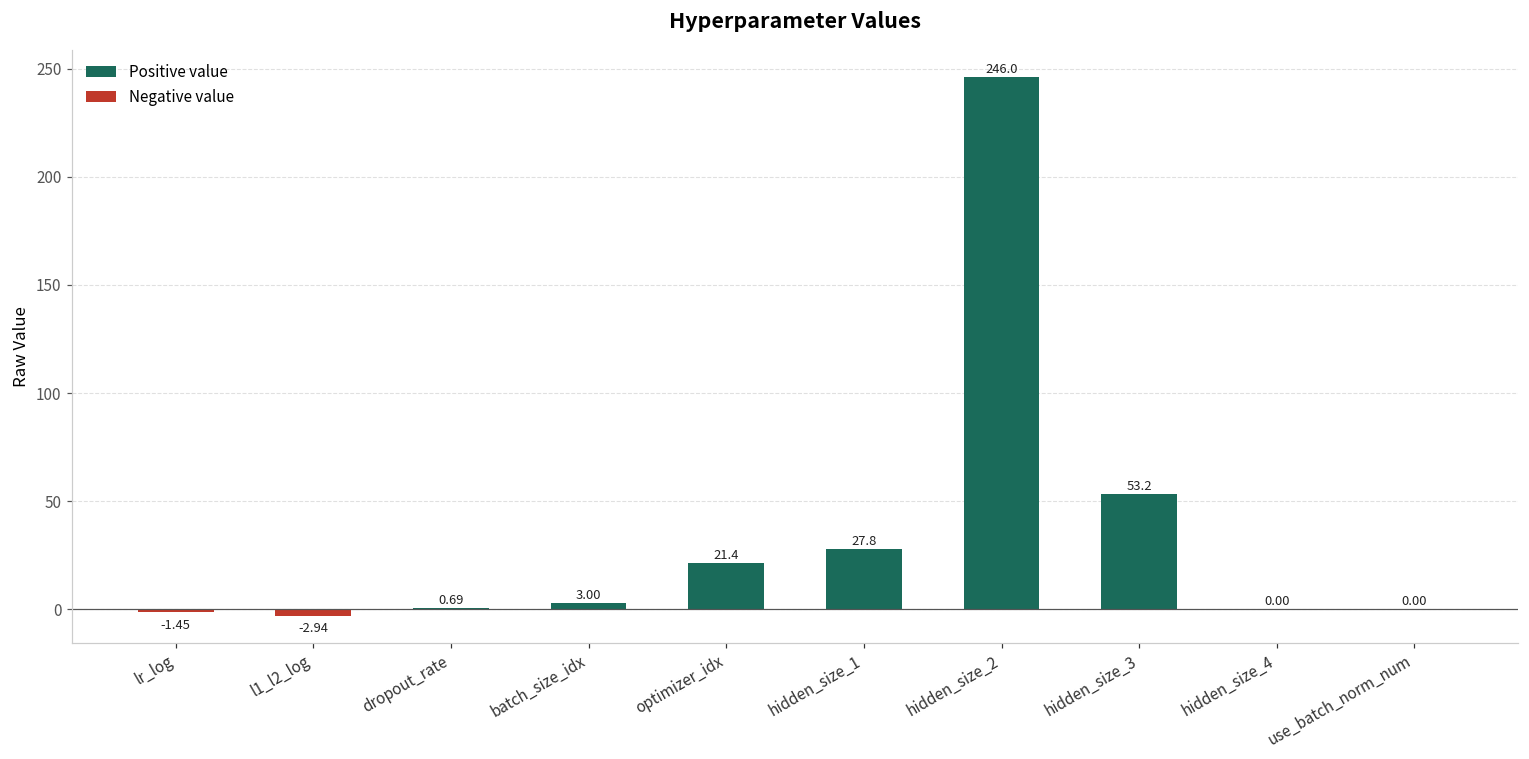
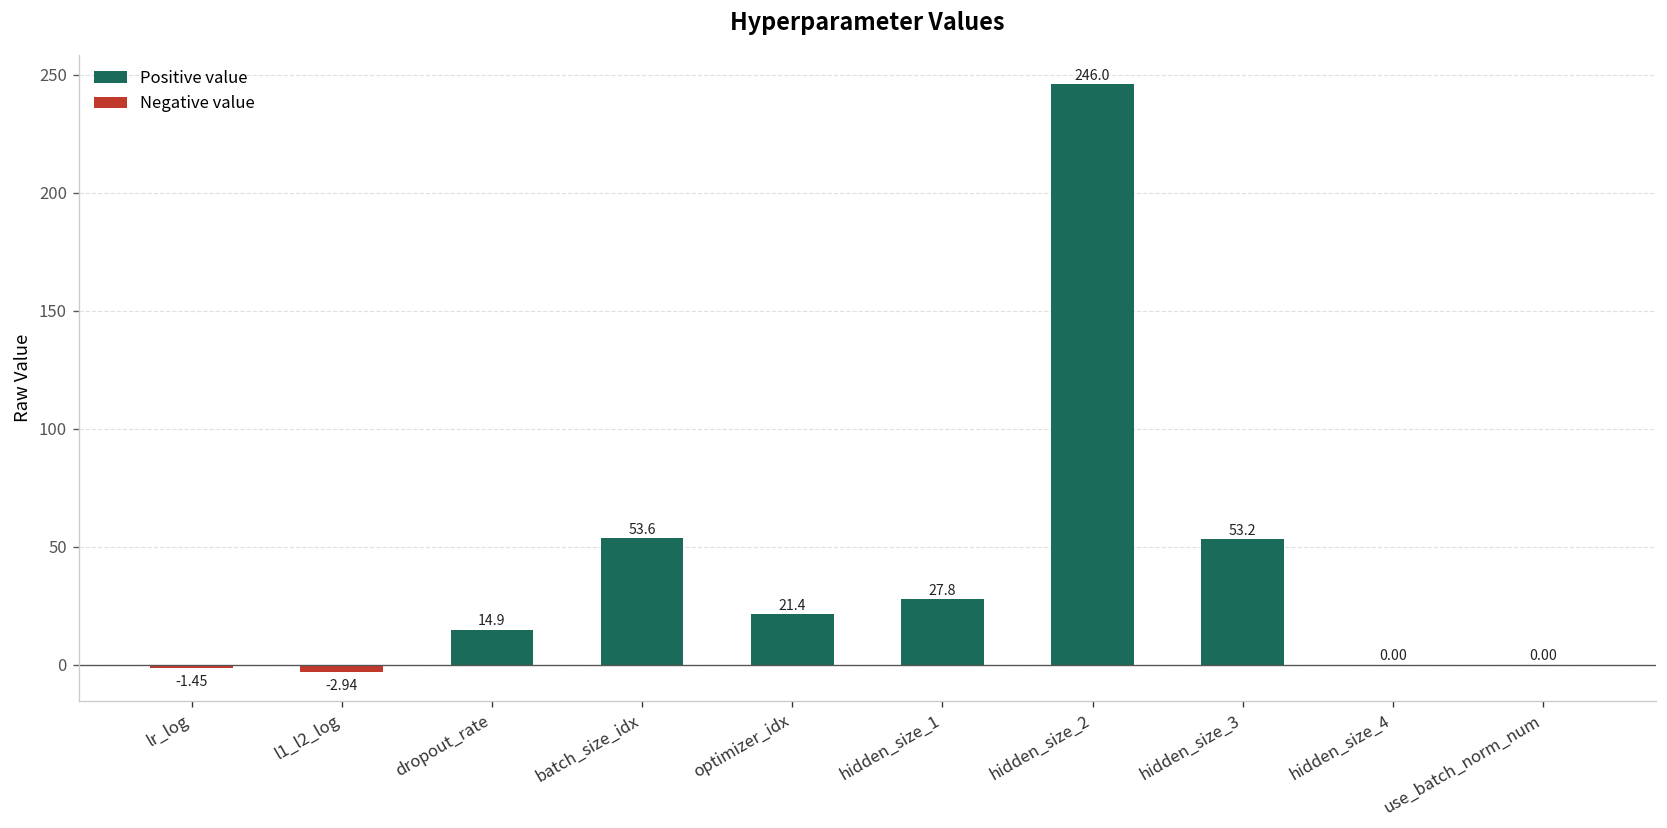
dropout_rate: 0.69 -> 14.9
batch_size_idx: 3.00 -> 53.6
